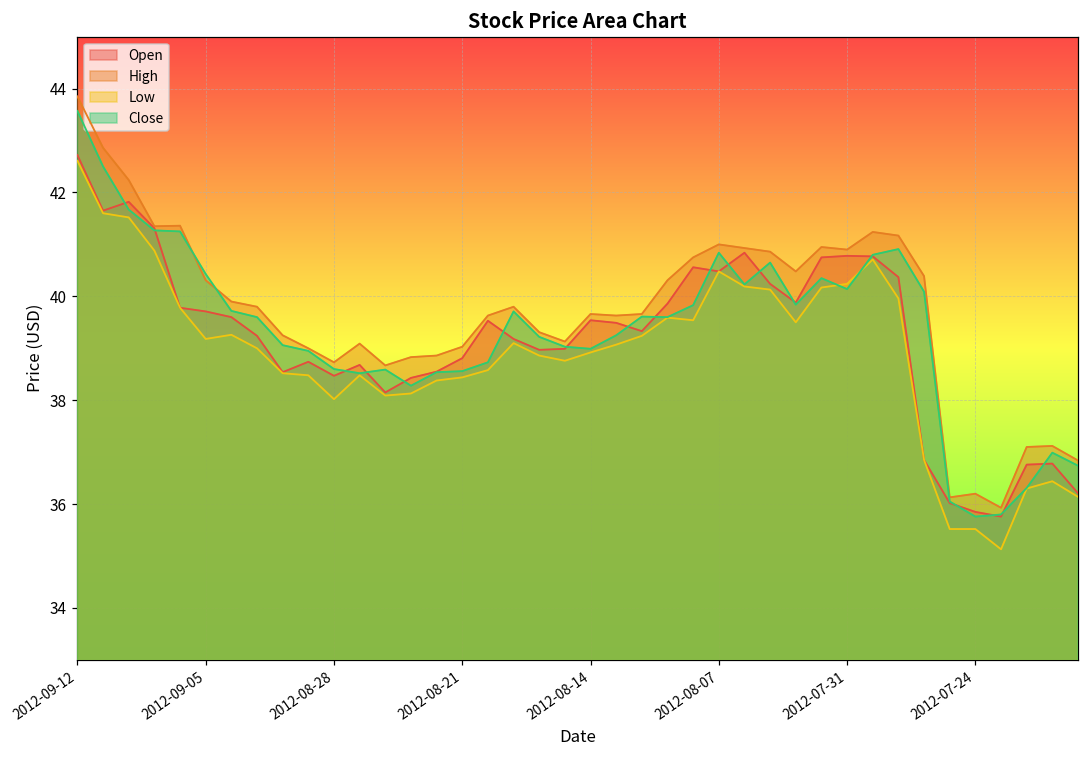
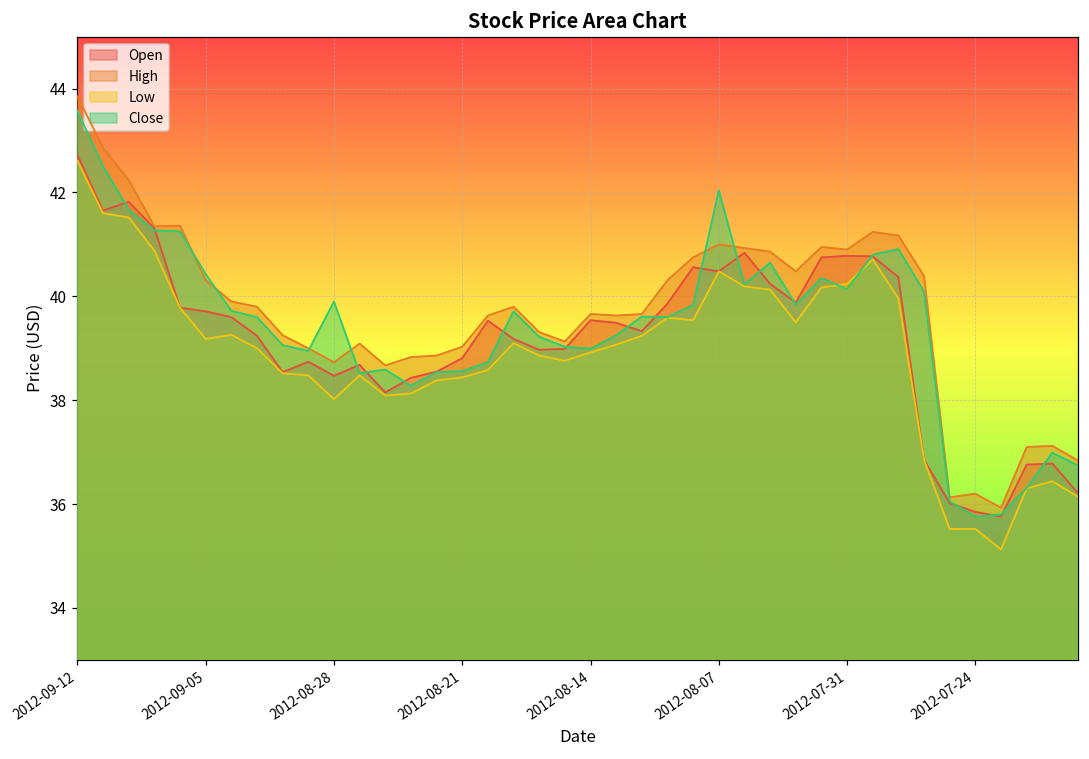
Close, 2012-08-28: 38.6 -> 39.9
Close, 2012-08-07: 40.8 -> 42.0
